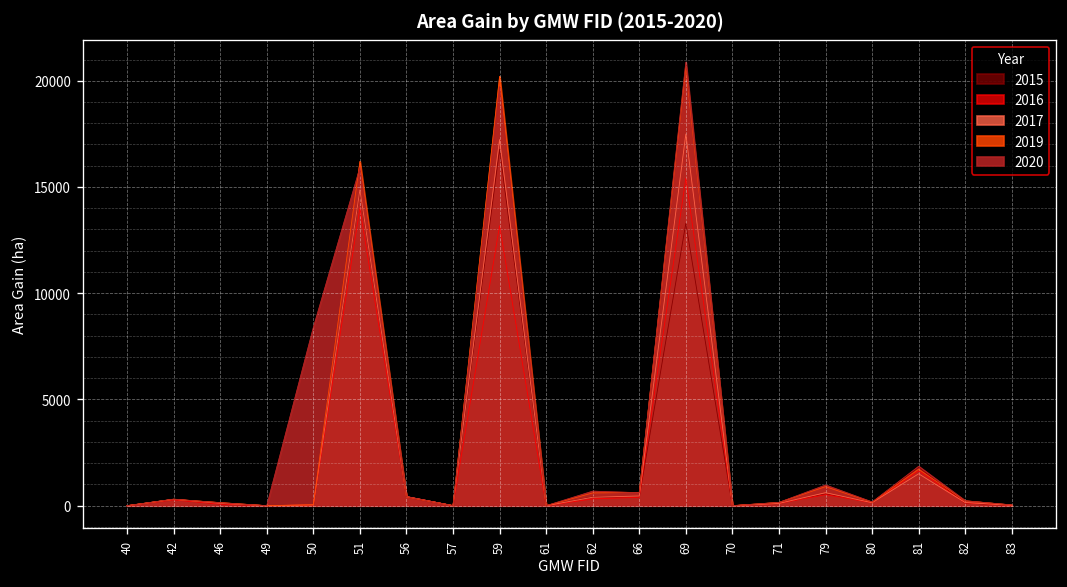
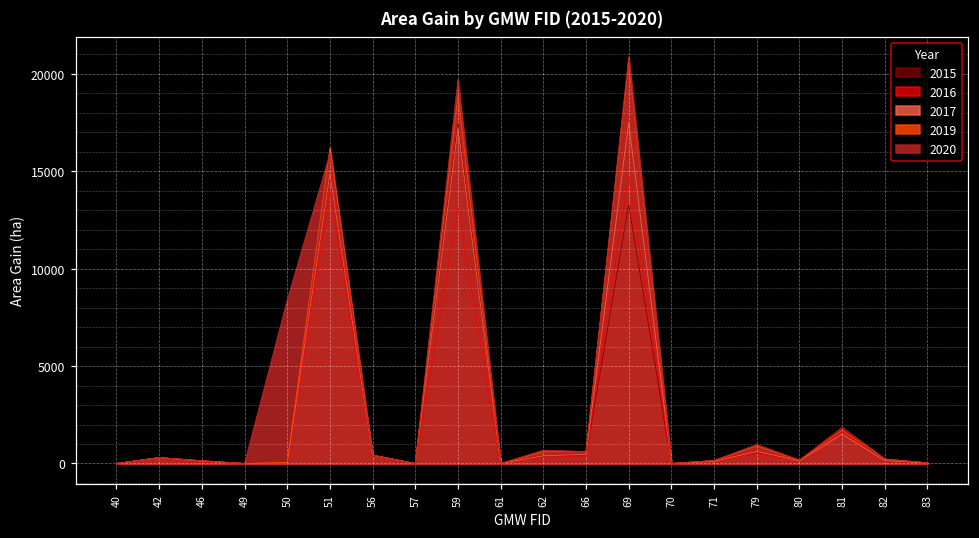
2015, 59: 16800 -> 17500
2019, 59: 20200 -> 18900
2016, 69: 15400 -> 14800
